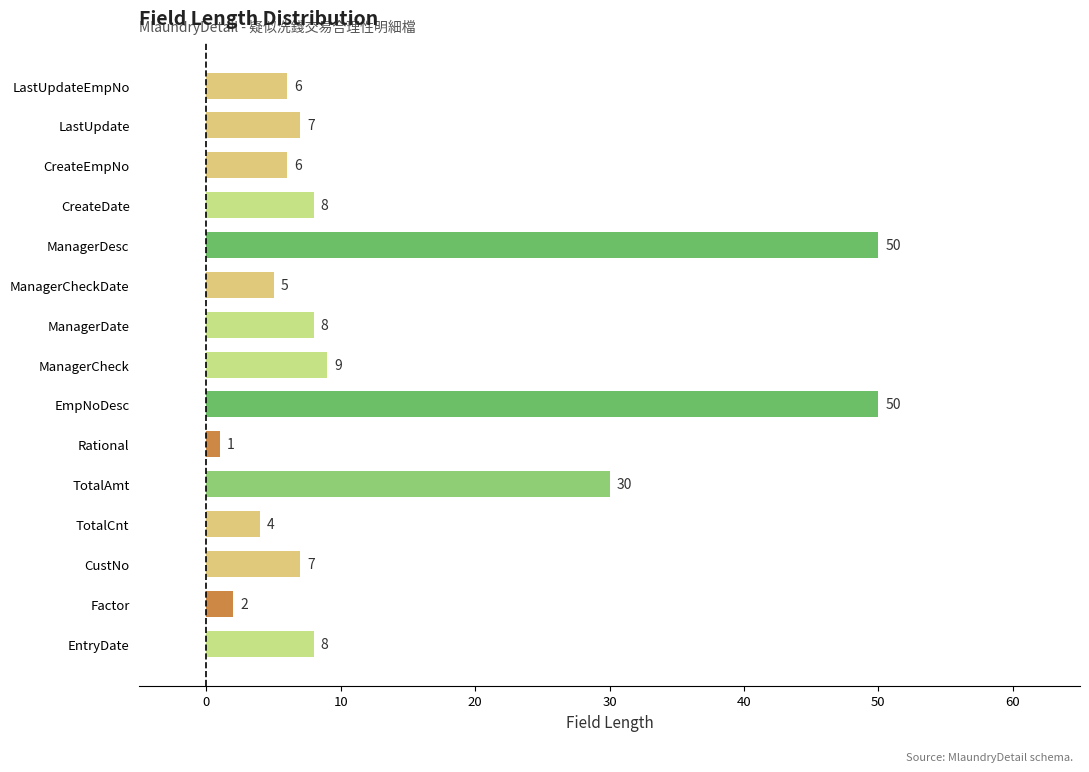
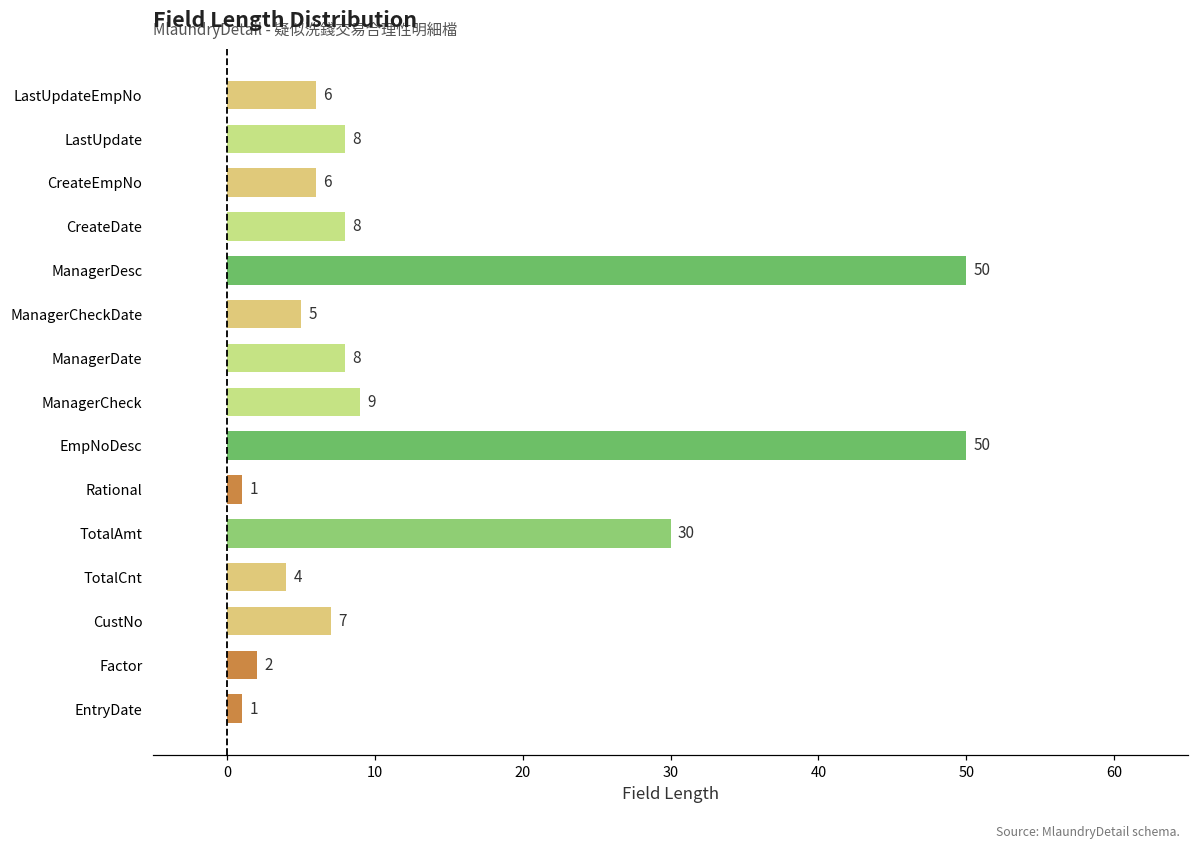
LastUpdate: 7 -> 8
EntryDate: 8 -> 1
